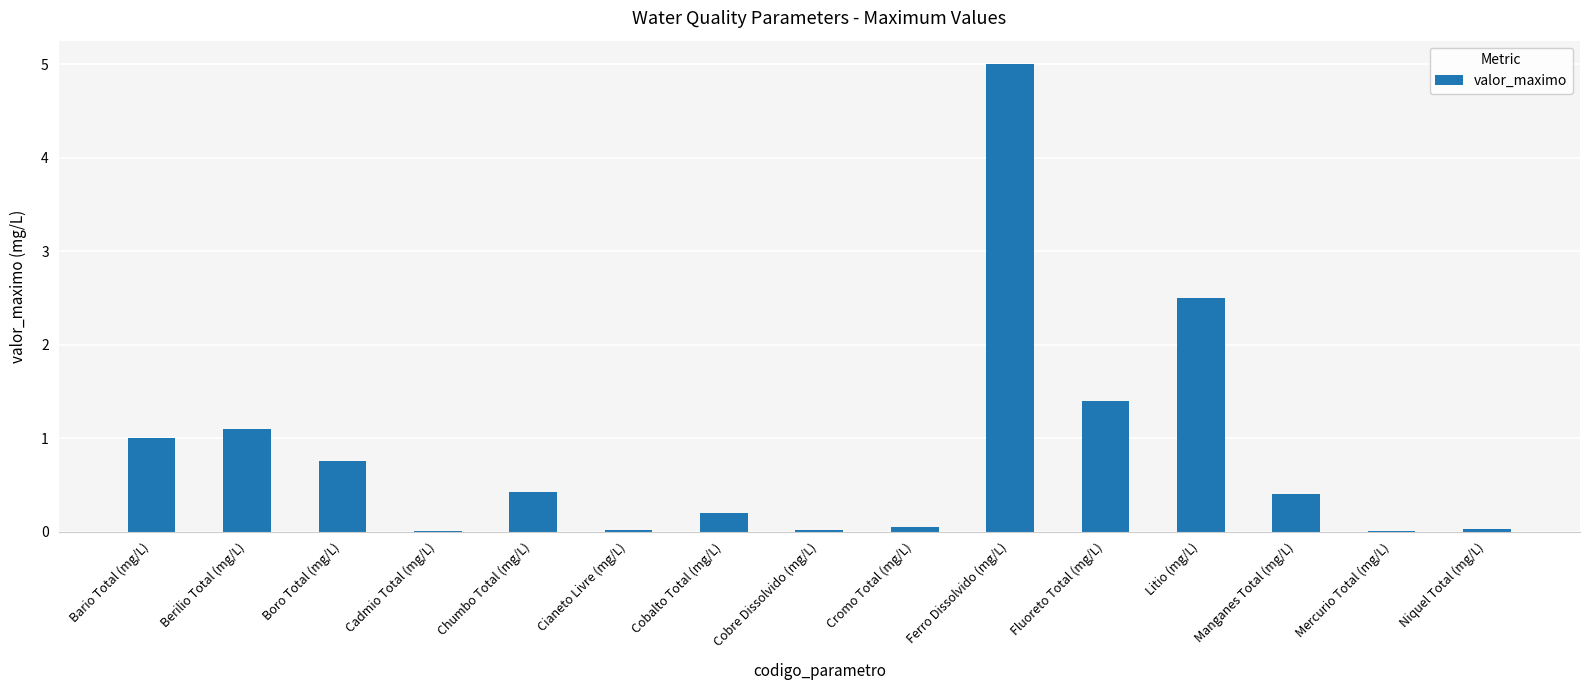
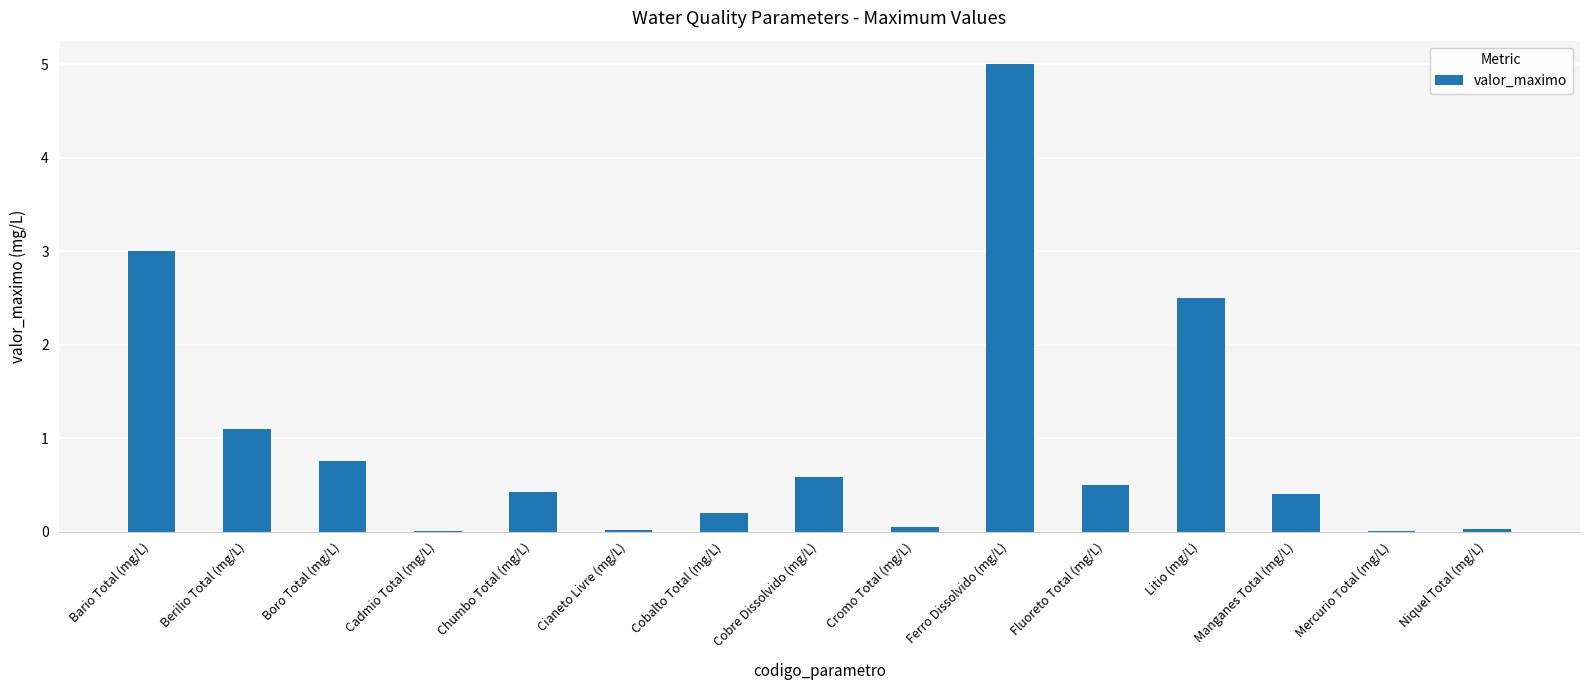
Bario Total (mg/L): 1 -> 3
Cobre Dissolvido (mg/L): 0.0 -> 0.6
Fluoreto Total (mg/L): 1.4 -> 0.5
